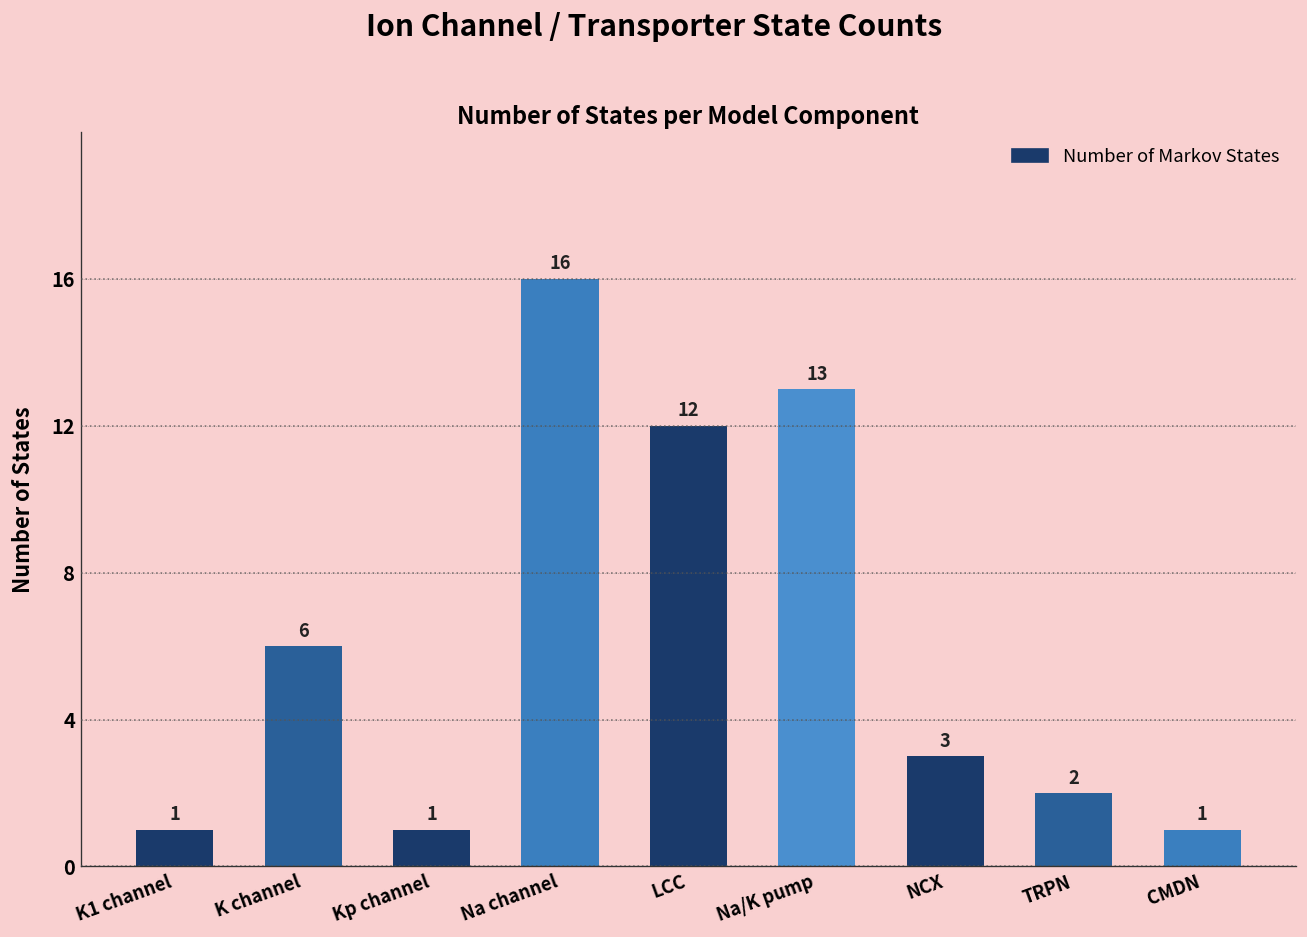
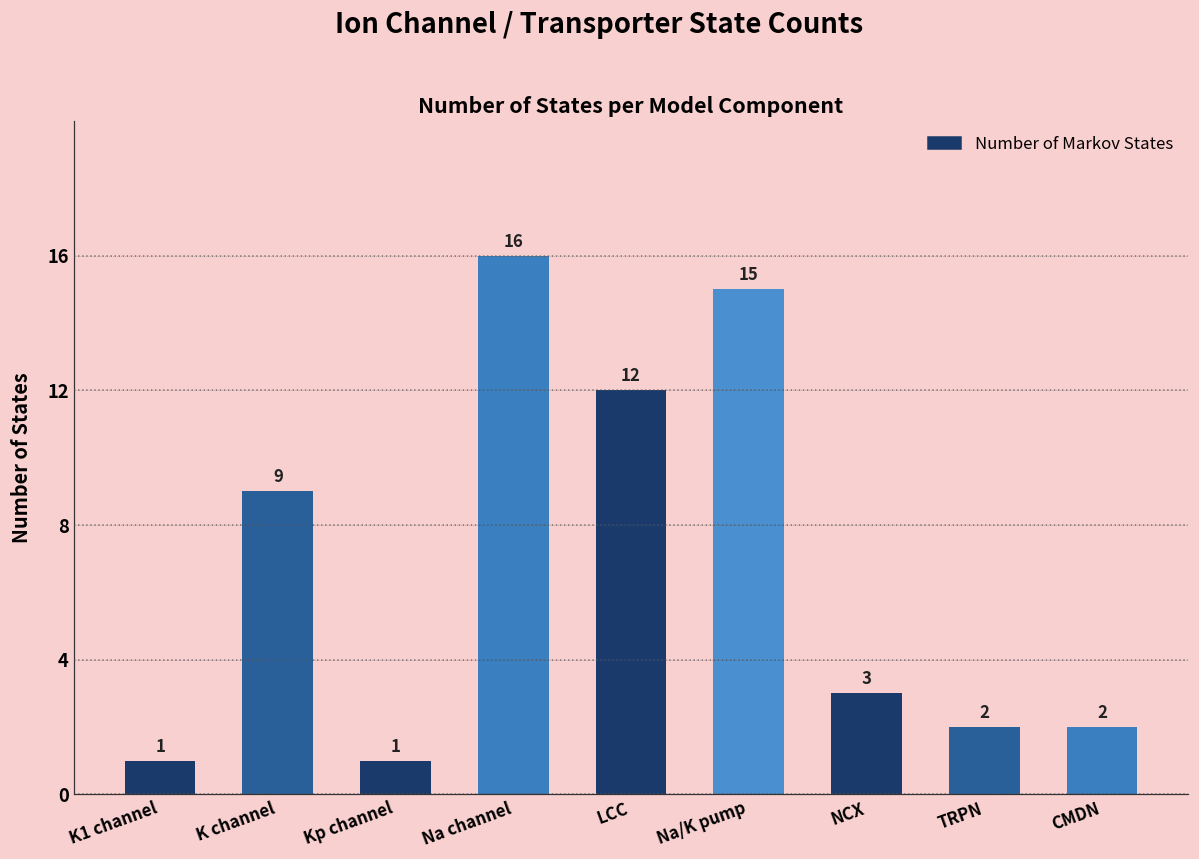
K channel: 6 -> 9
Na/K pump: 13 -> 15
CMDN: 1 -> 2
